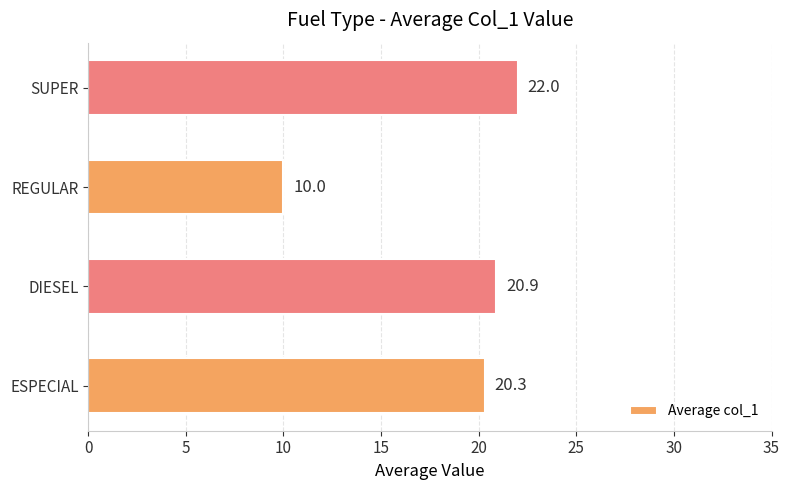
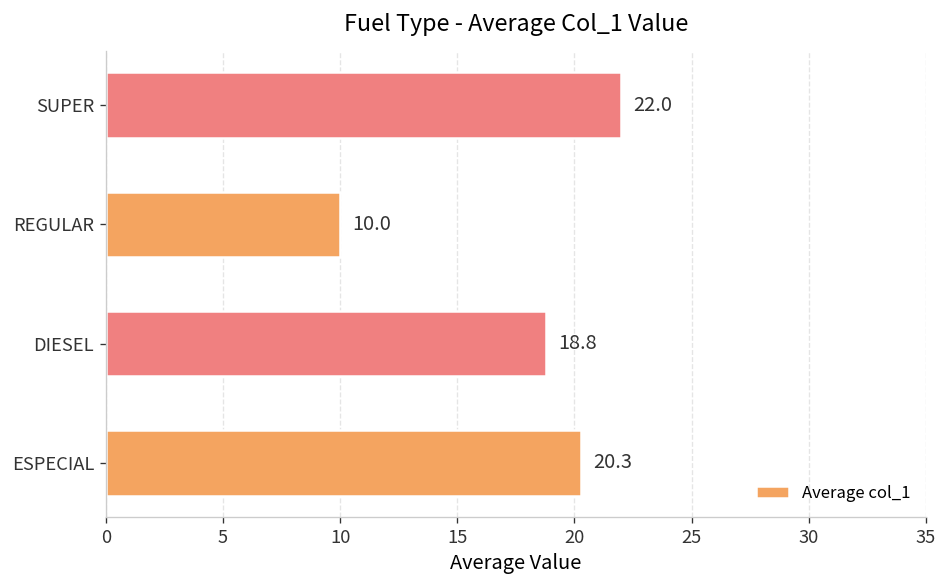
DIESEL: 20.9 -> 18.8
